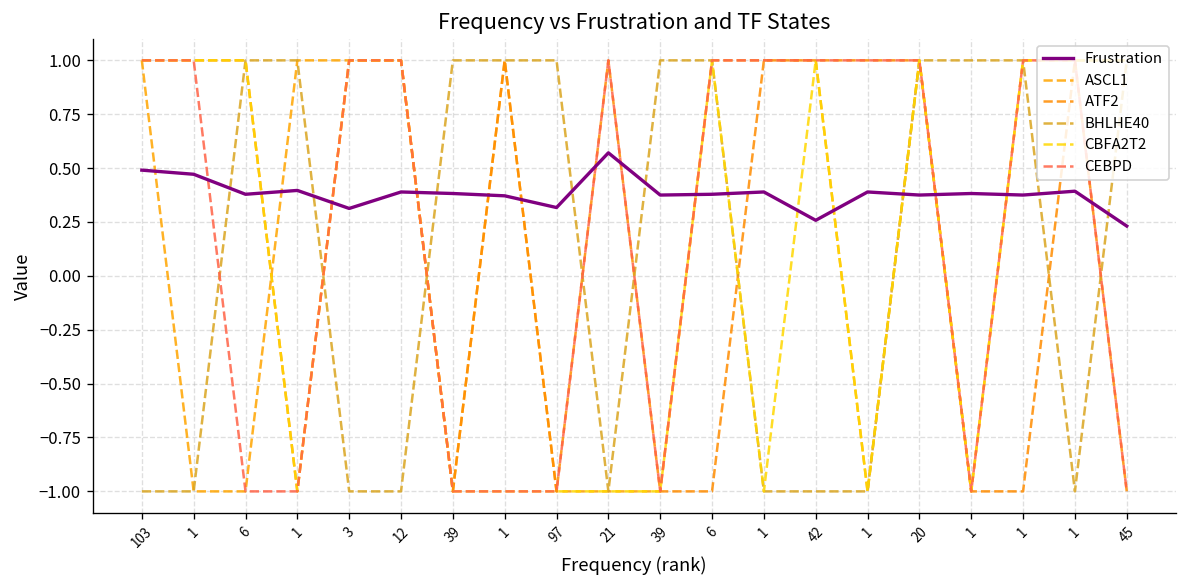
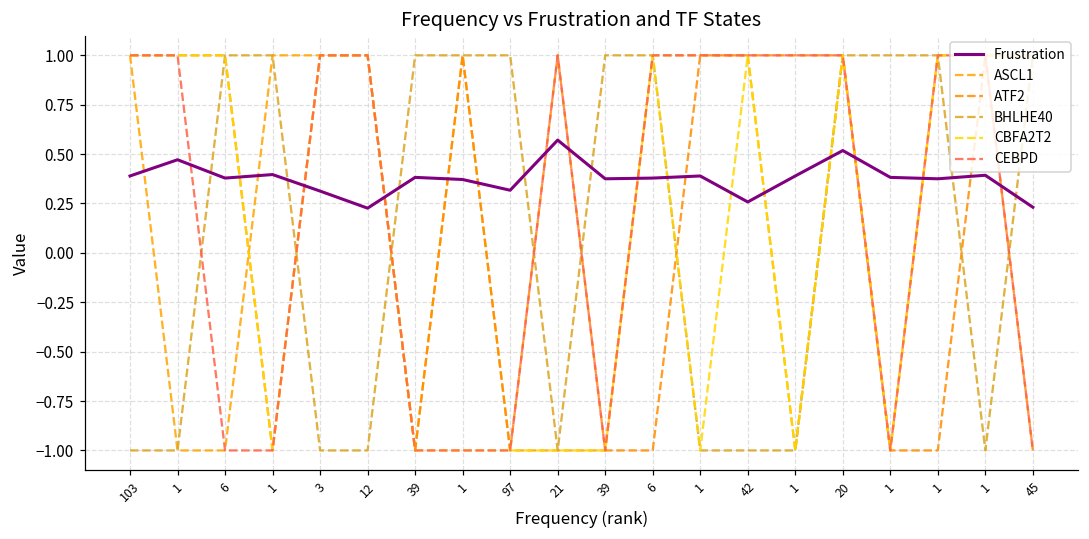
Frustration, 103: 0.49 -> 0.39
Frustration, 12: 0.39 -> 0.23
Frustration, 20: 0.38 -> 0.52
